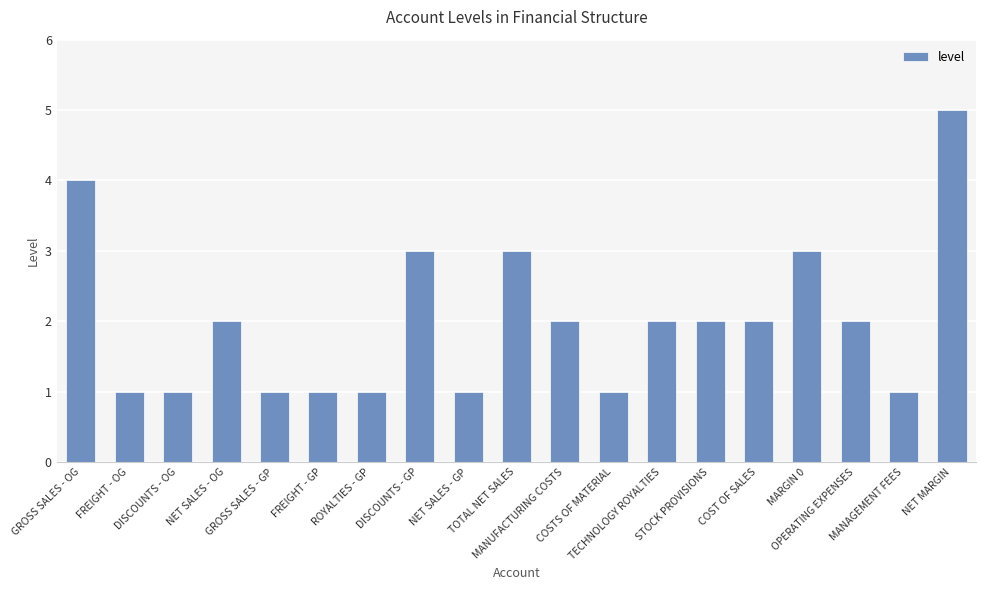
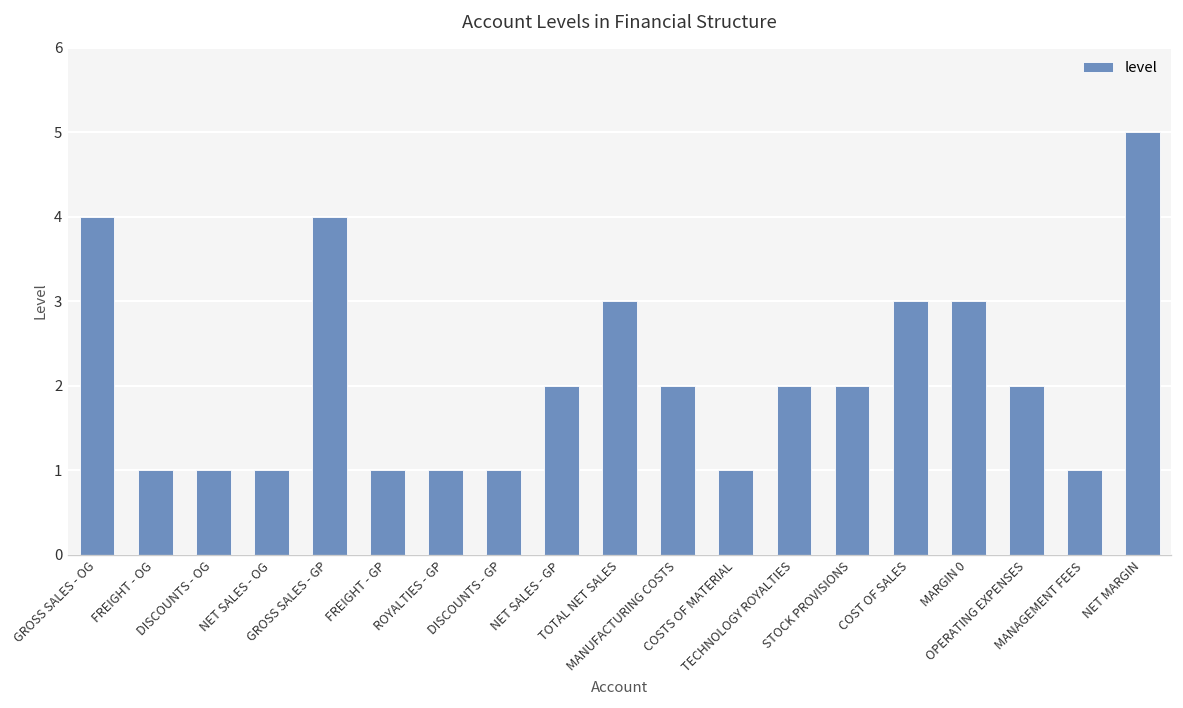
NET SALES - OG: 2 -> 1
GROSS SALES - GP: 1 -> 4
DISCOUNTS - GP: 3 -> 1
NET SALES - GP: 1 -> 2
COST OF SALES: 2 -> 3
